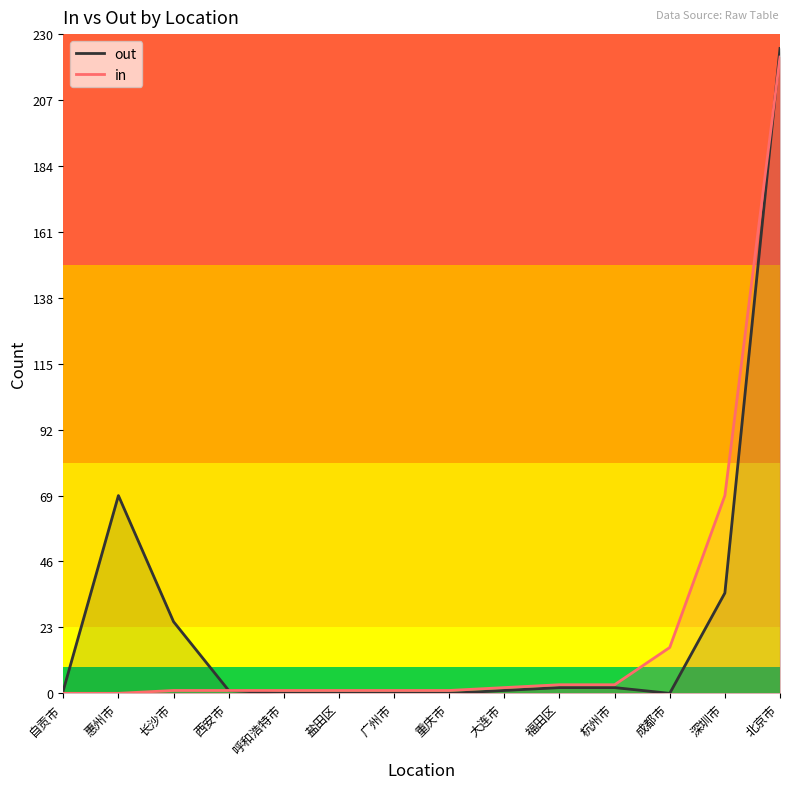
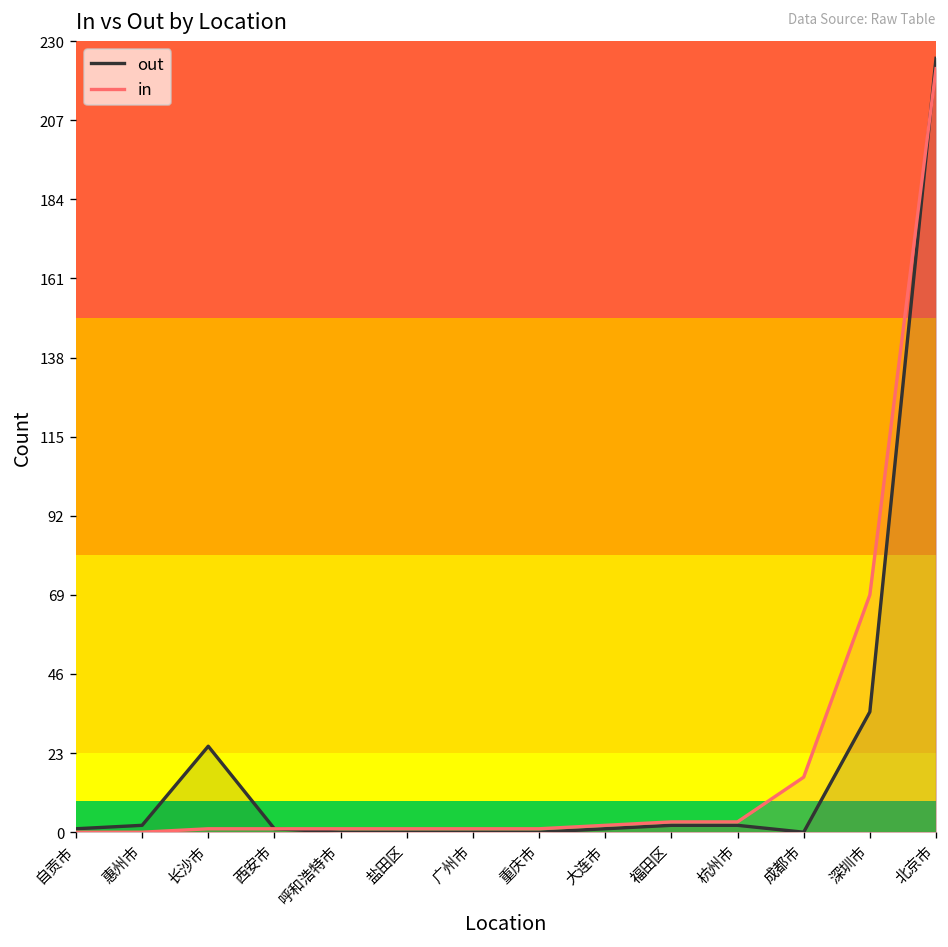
out, 惠州市: 69 -> 2
